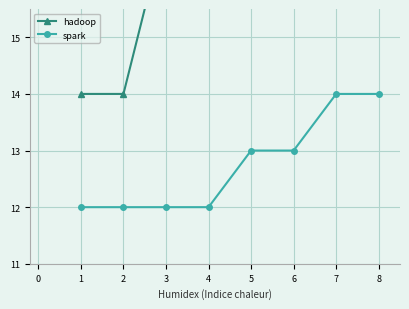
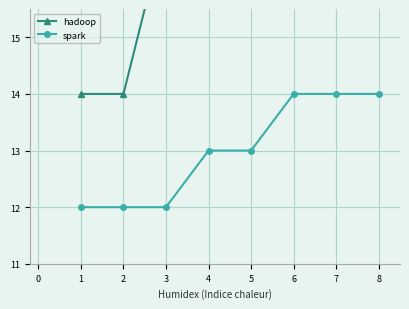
spark, 4: 12 -> 13
spark, 6: 13 -> 14
